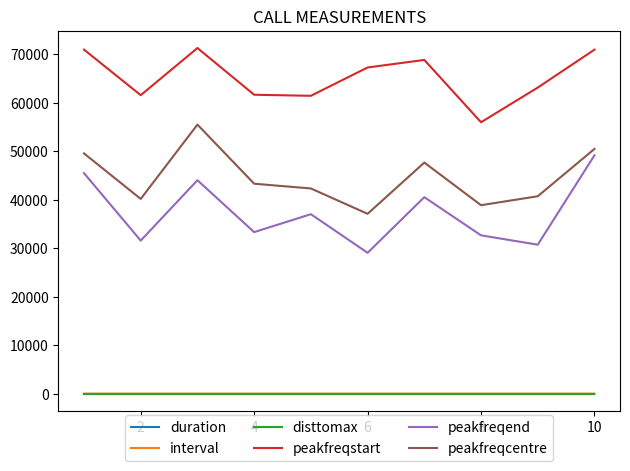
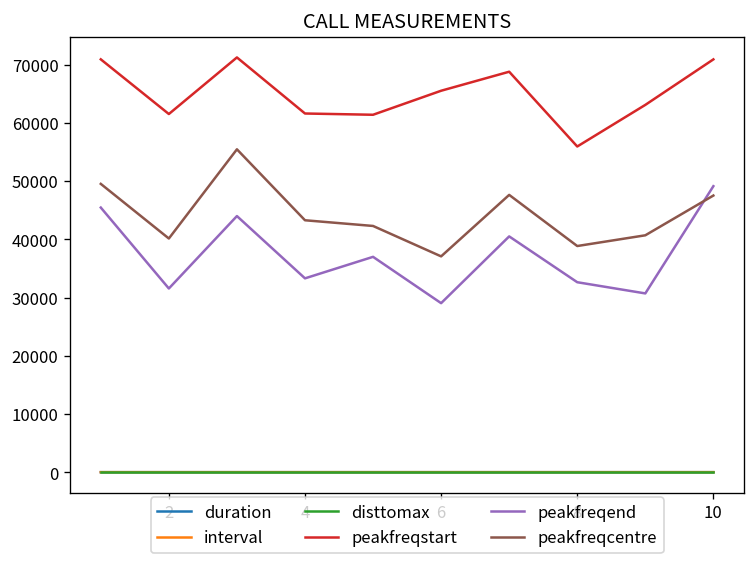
peakfreqstart, 6: 67000 -> 66000
peakfreqcentre, 10: 50000 -> 48000
